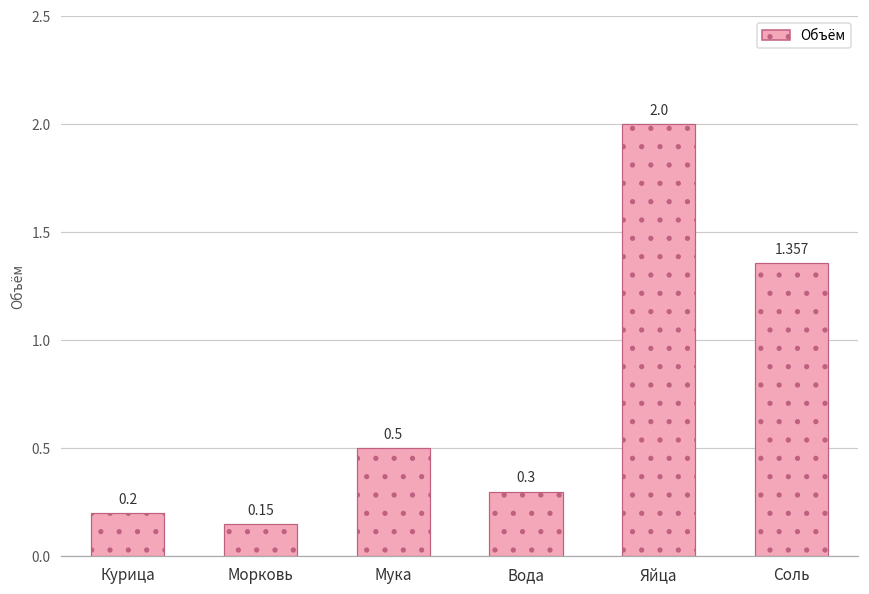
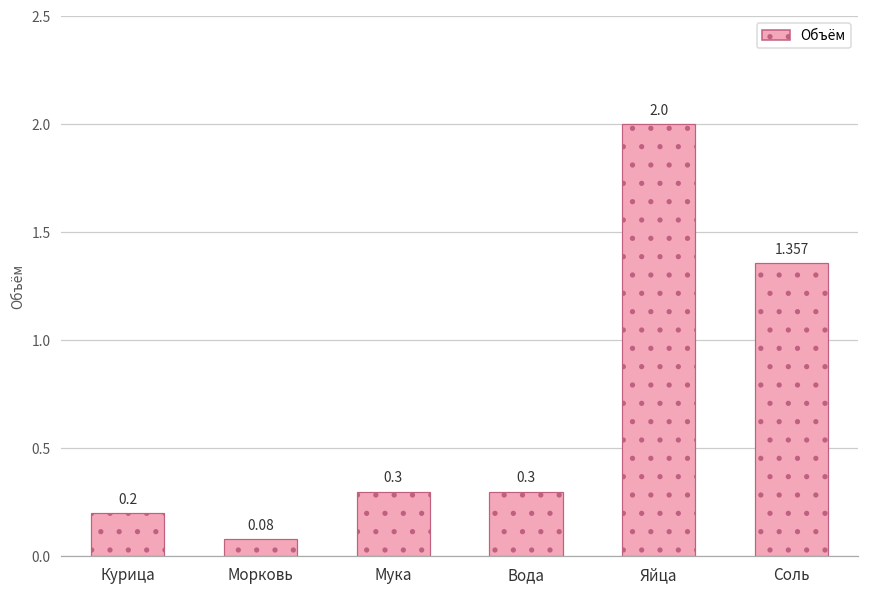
Морковь: 0.15 -> 0.08
Мука: 0.5 -> 0.3
